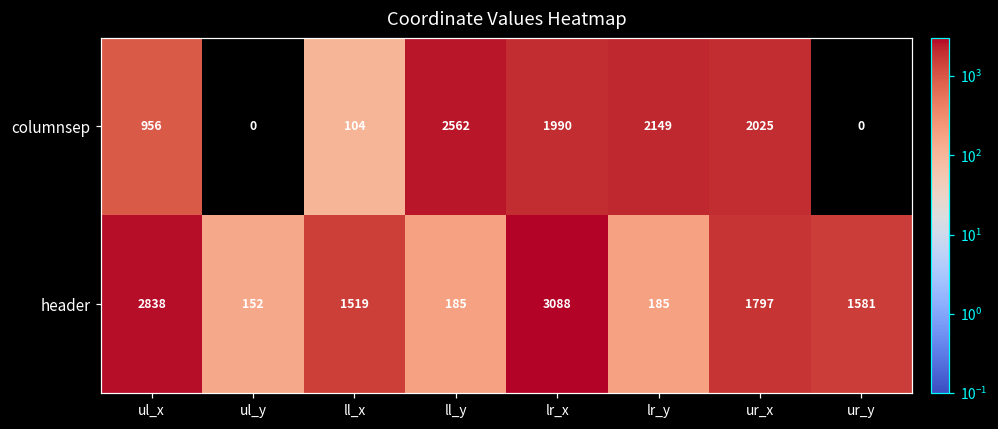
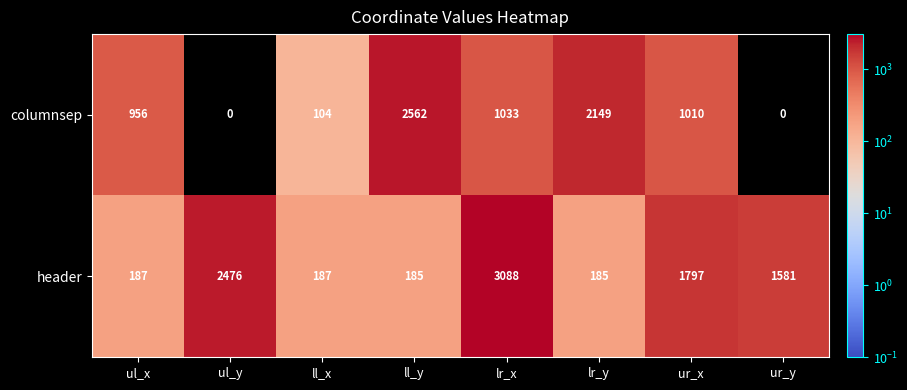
columnsep, lr_x: 1990 -> 1033
columnsep, ur_x: 2025 -> 1010
header, ul_x: 2838 -> 187
header, ul_y: 152 -> 2476
header, ll_x: 1519 -> 187
